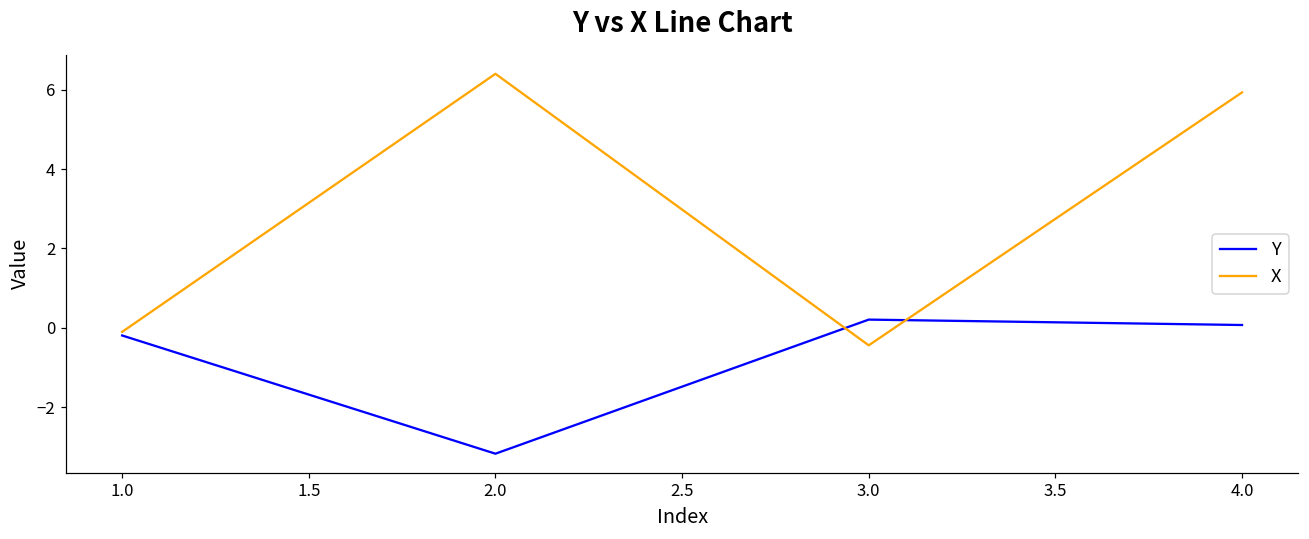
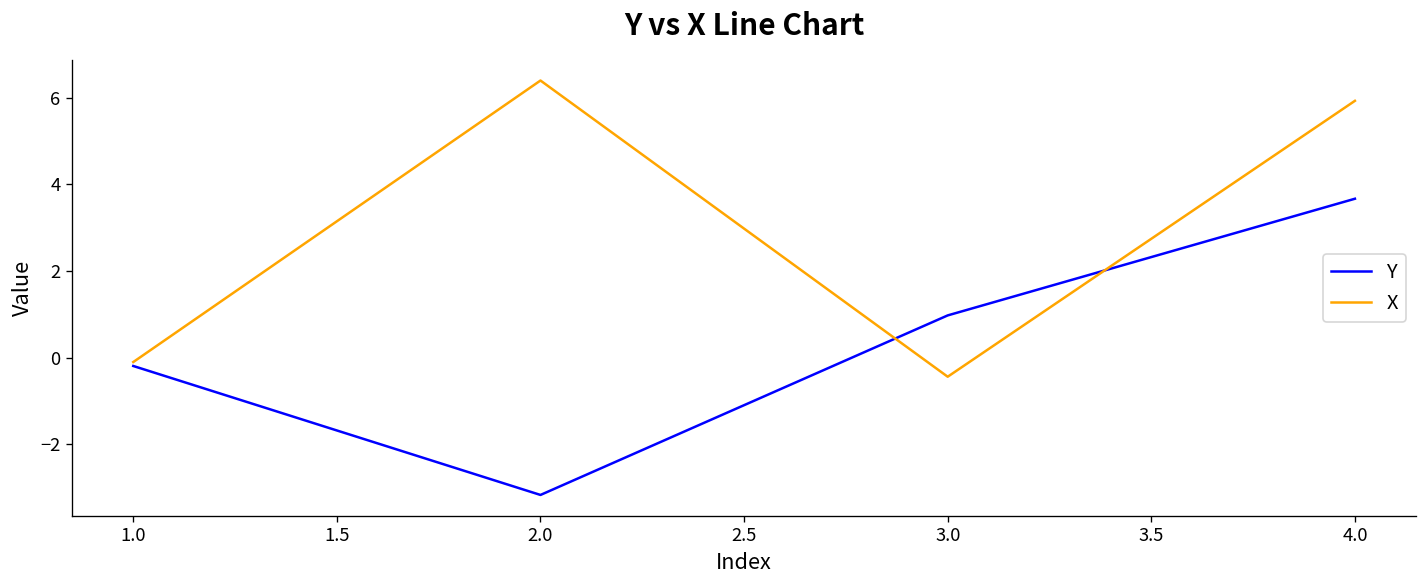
Y, 3.0: 0.2 -> 1.0
Y, 4.0: 0.1 -> 3.7
